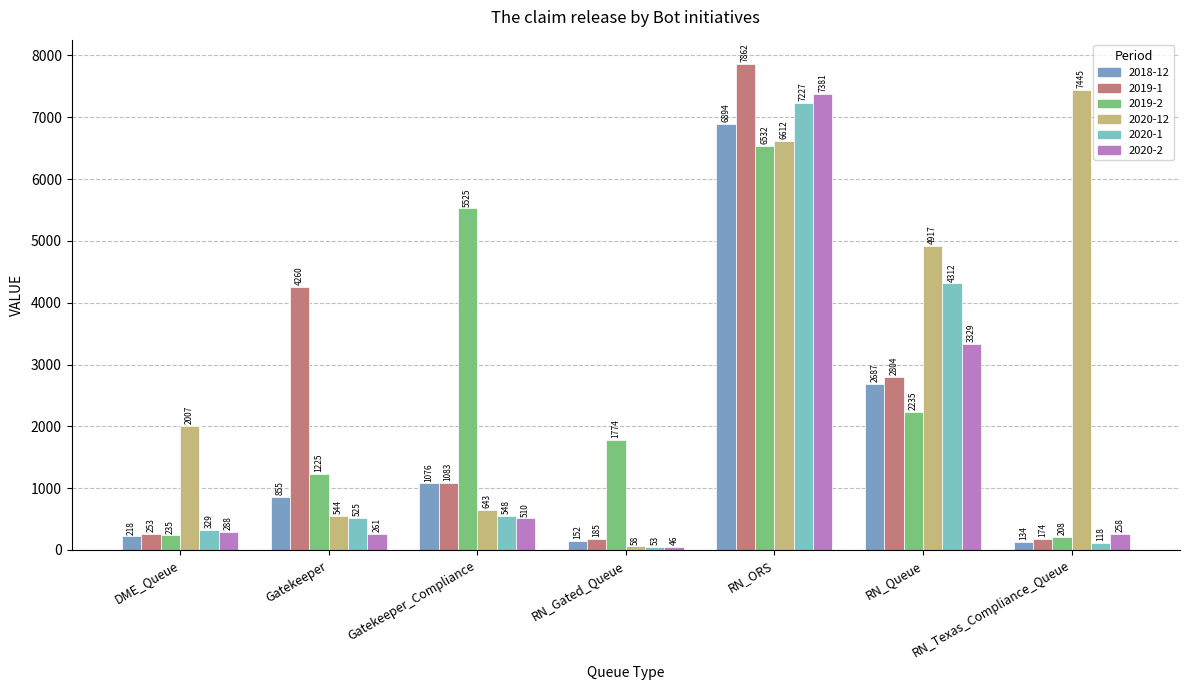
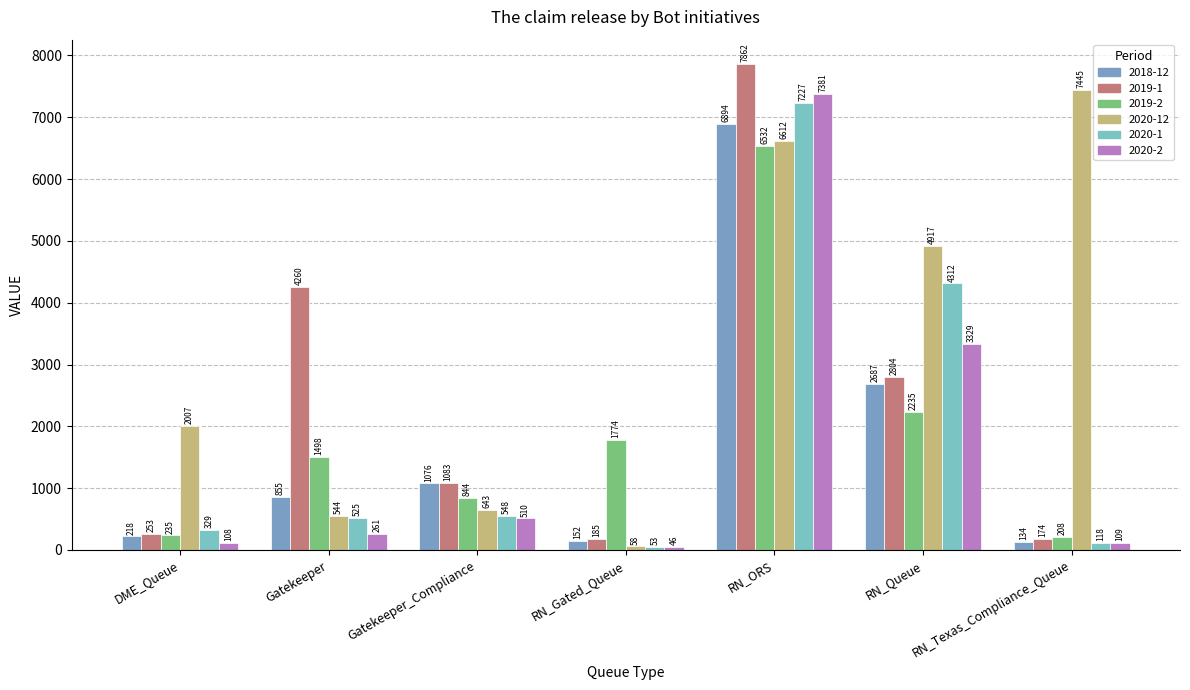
2020-2, DME_Queue: 288 -> 108
2019-2, Gatekeeper: 1225 -> 1498
2019-2, Gatekeeper_Compliance: 5525 -> 844
2020-2, RN_Texas_Compliance_Queue: 258 -> 109
